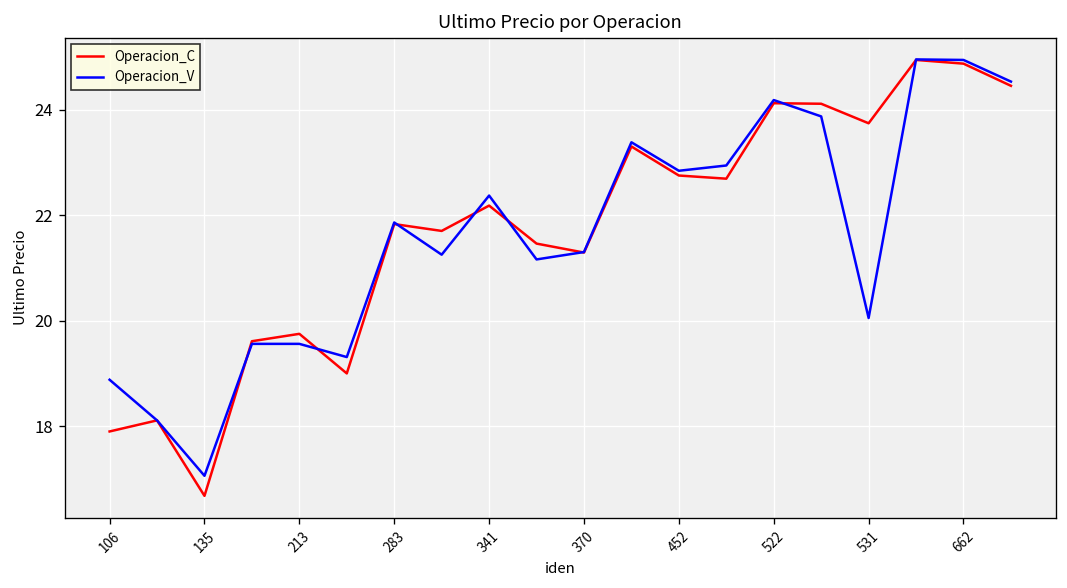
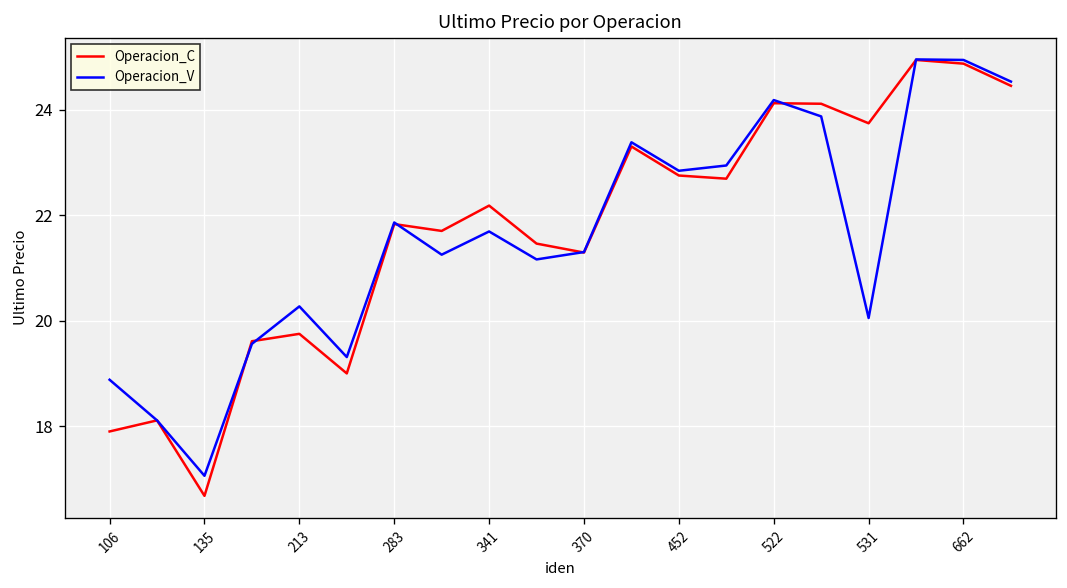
Operacion_V, 213: 19.6 -> 20.3
Operacion_V, 341: 22.4 -> 21.7
